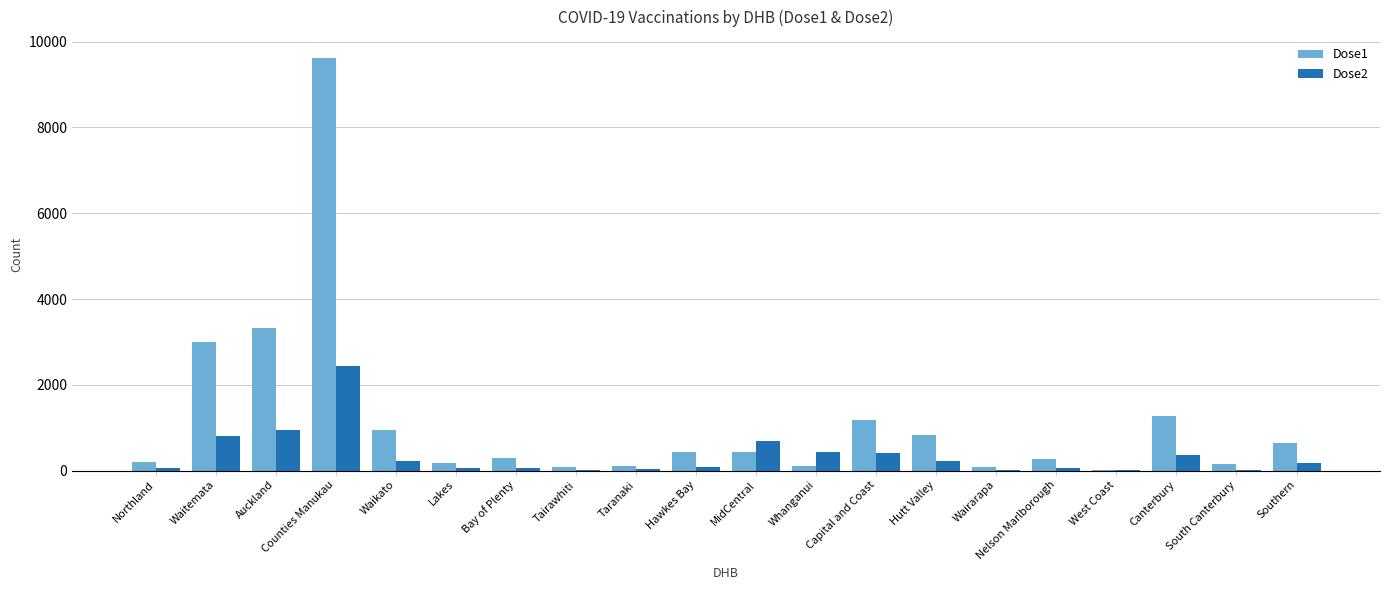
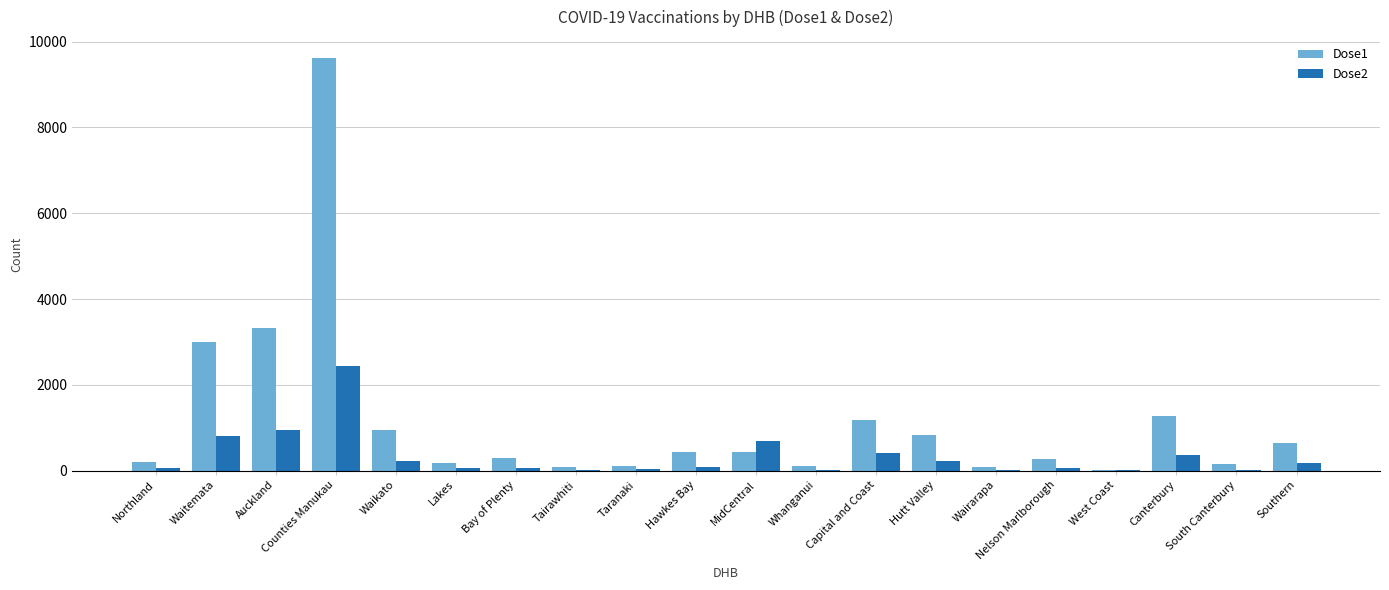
Dose2, Whanganui: 400 -> 0
